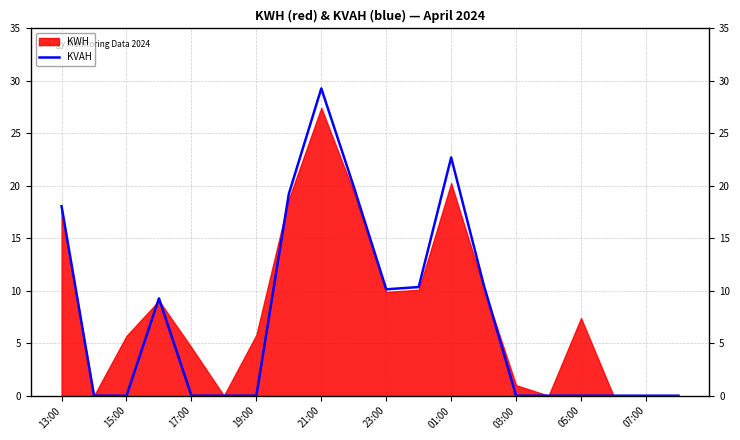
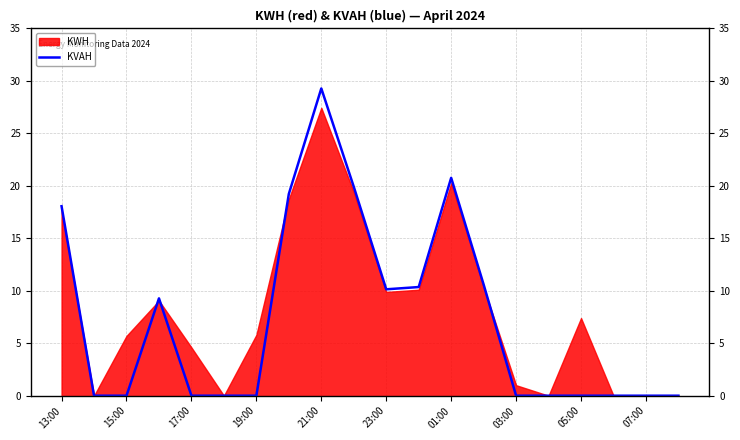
KVAH, 01:00: 22.7 -> 20.8
